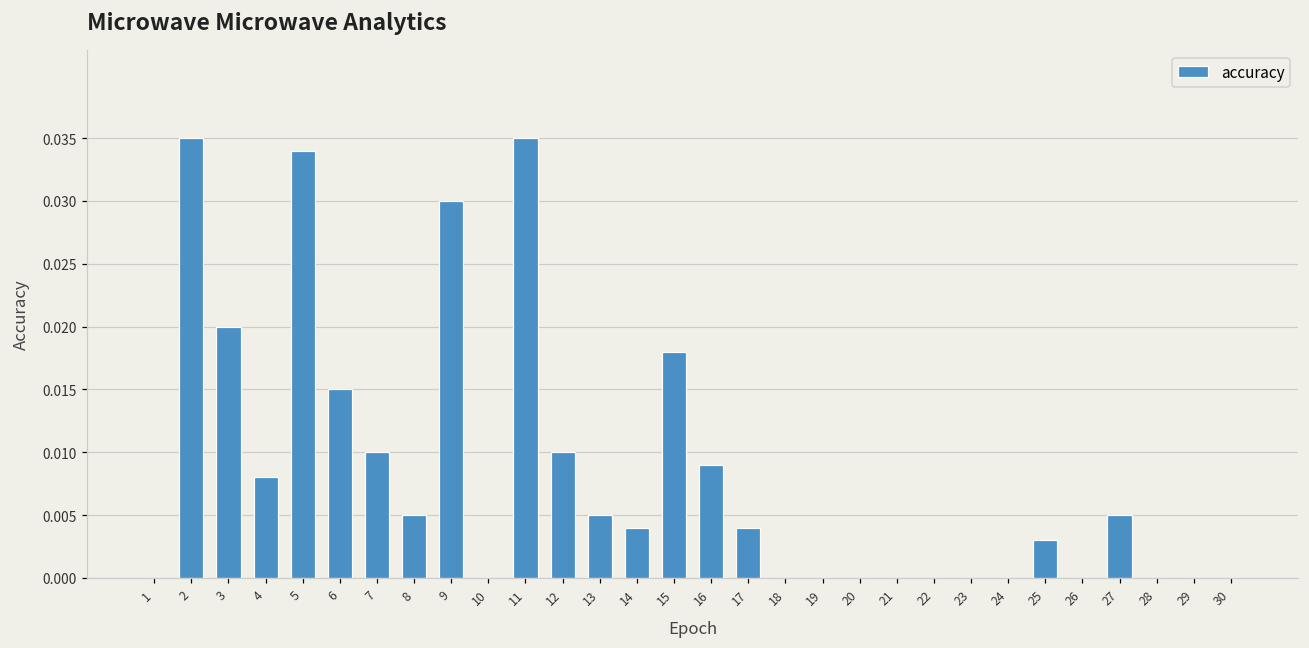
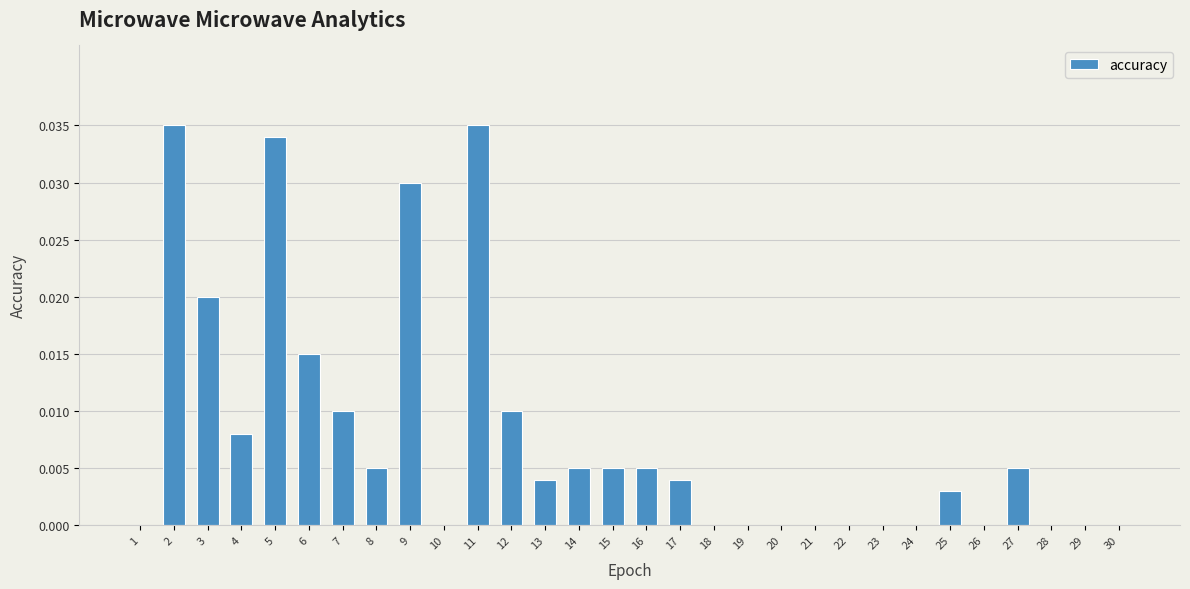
13: 0.005 -> 0.004
14: 0.004 -> 0.005
15: 0.018 -> 0.005
16: 0.009 -> 0.005
